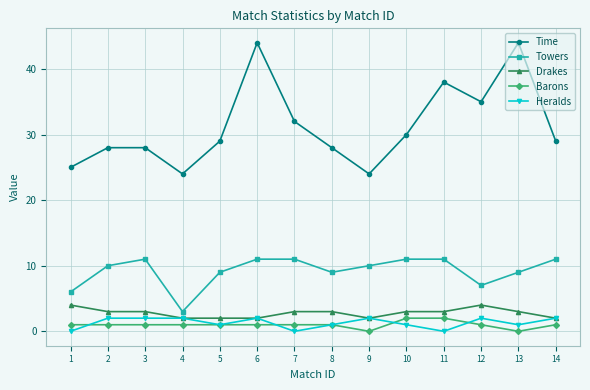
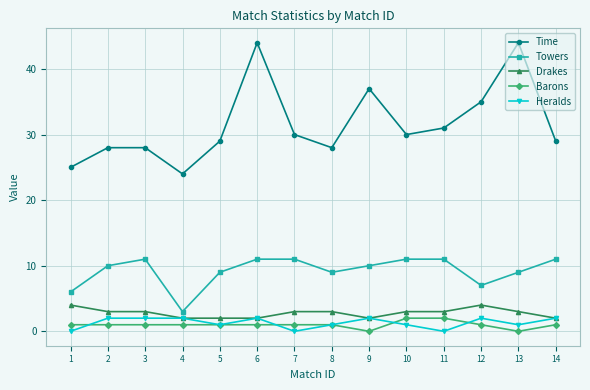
Time, 7: 32 -> 30
Time, 9: 24 -> 37
Time, 11: 38 -> 31
